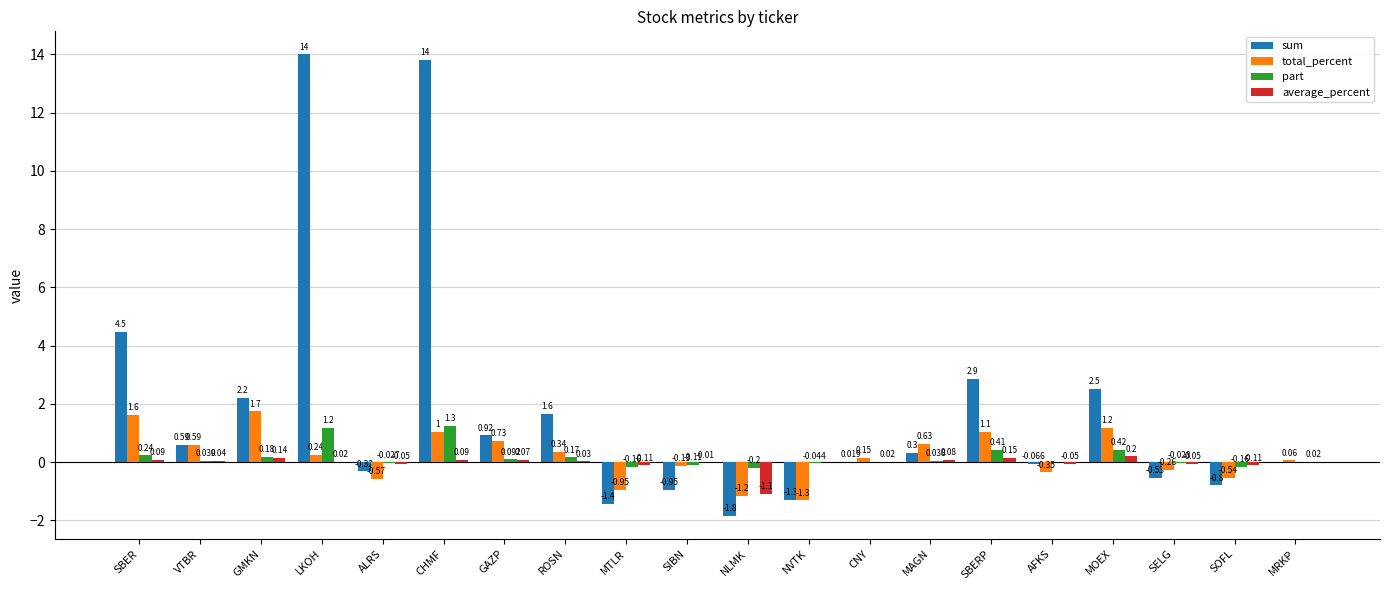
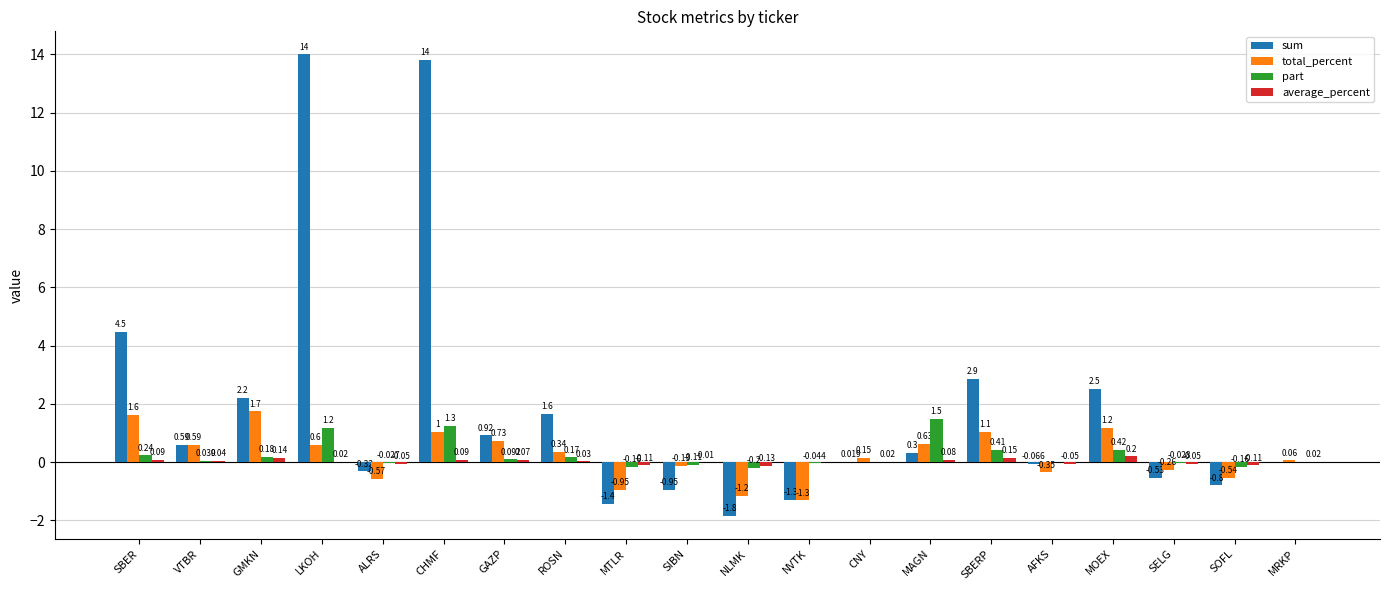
total_percent, LKOH: 0.24 -> 0.6
average_percent, NLMK: -1.1 -> -0.13
part, MAGN: 0.038 -> 1.5
